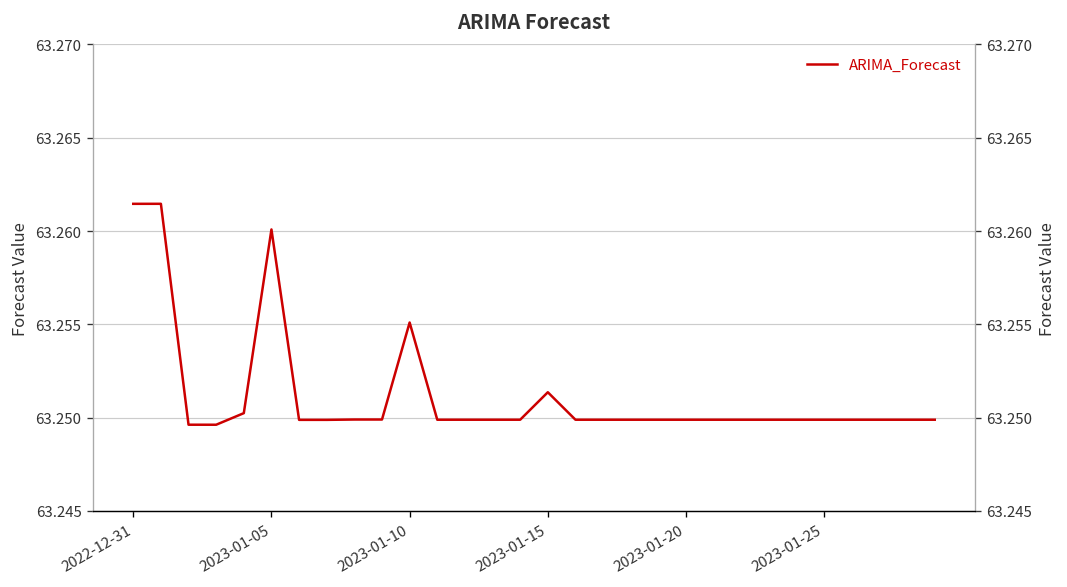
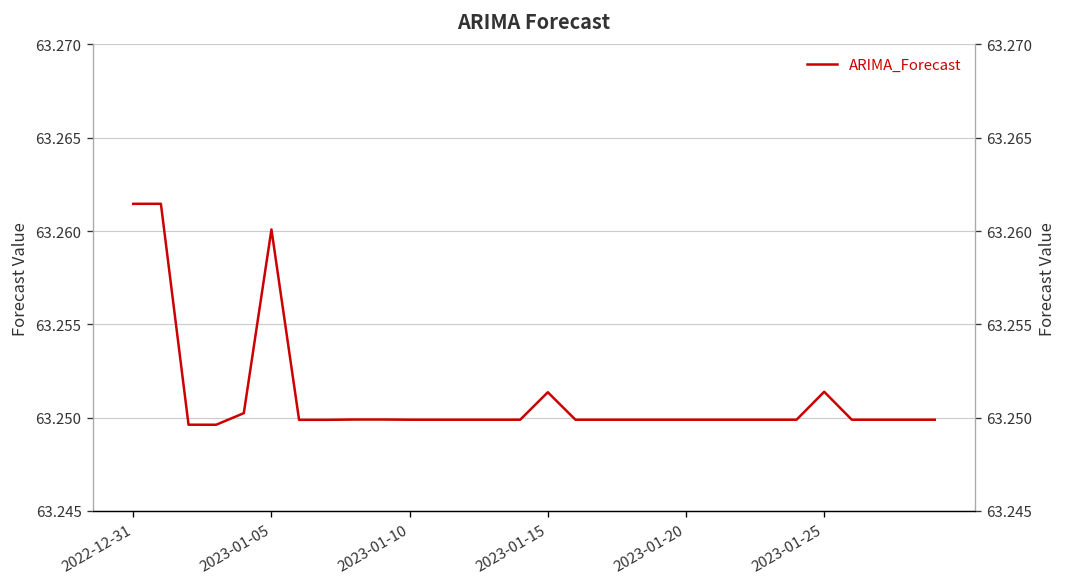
2023-01-10: 63.2551 -> 63.2499
2023-01-25: 63.2499 -> 63.2514
